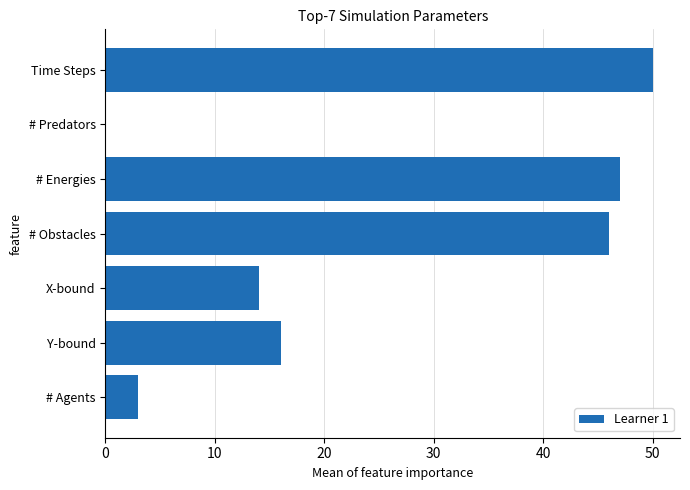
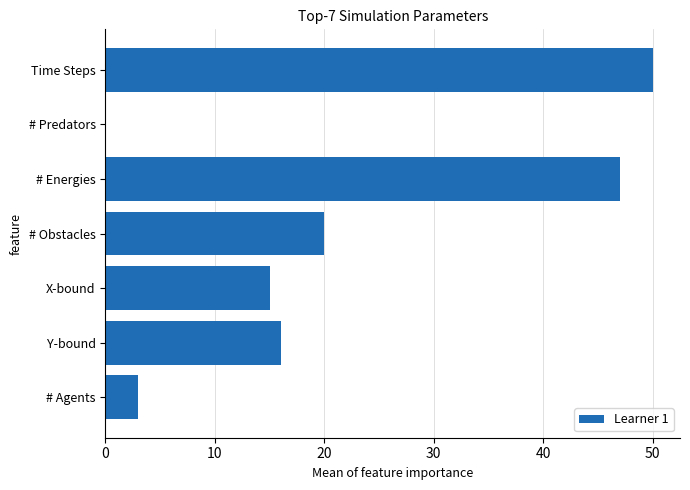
# Obstacles: 46 -> 20
X-bound: 14 -> 15
